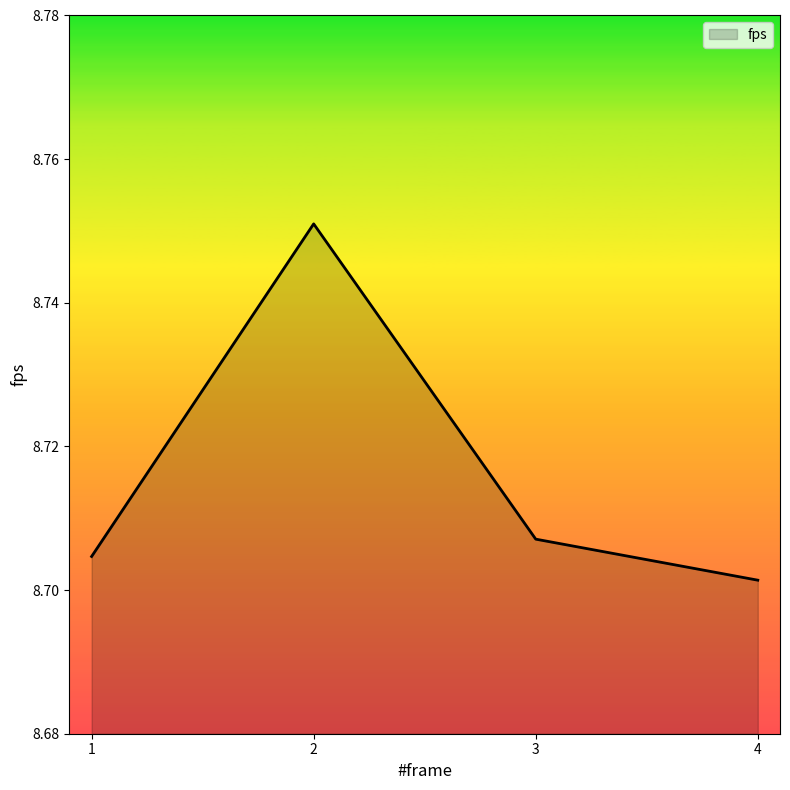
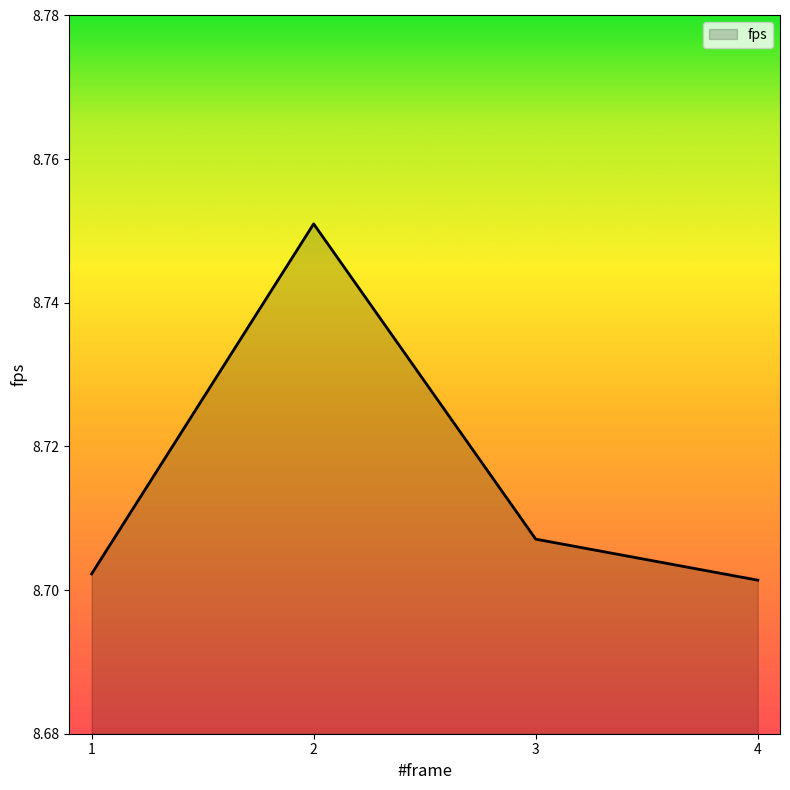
1: 8.705 -> 8.702
